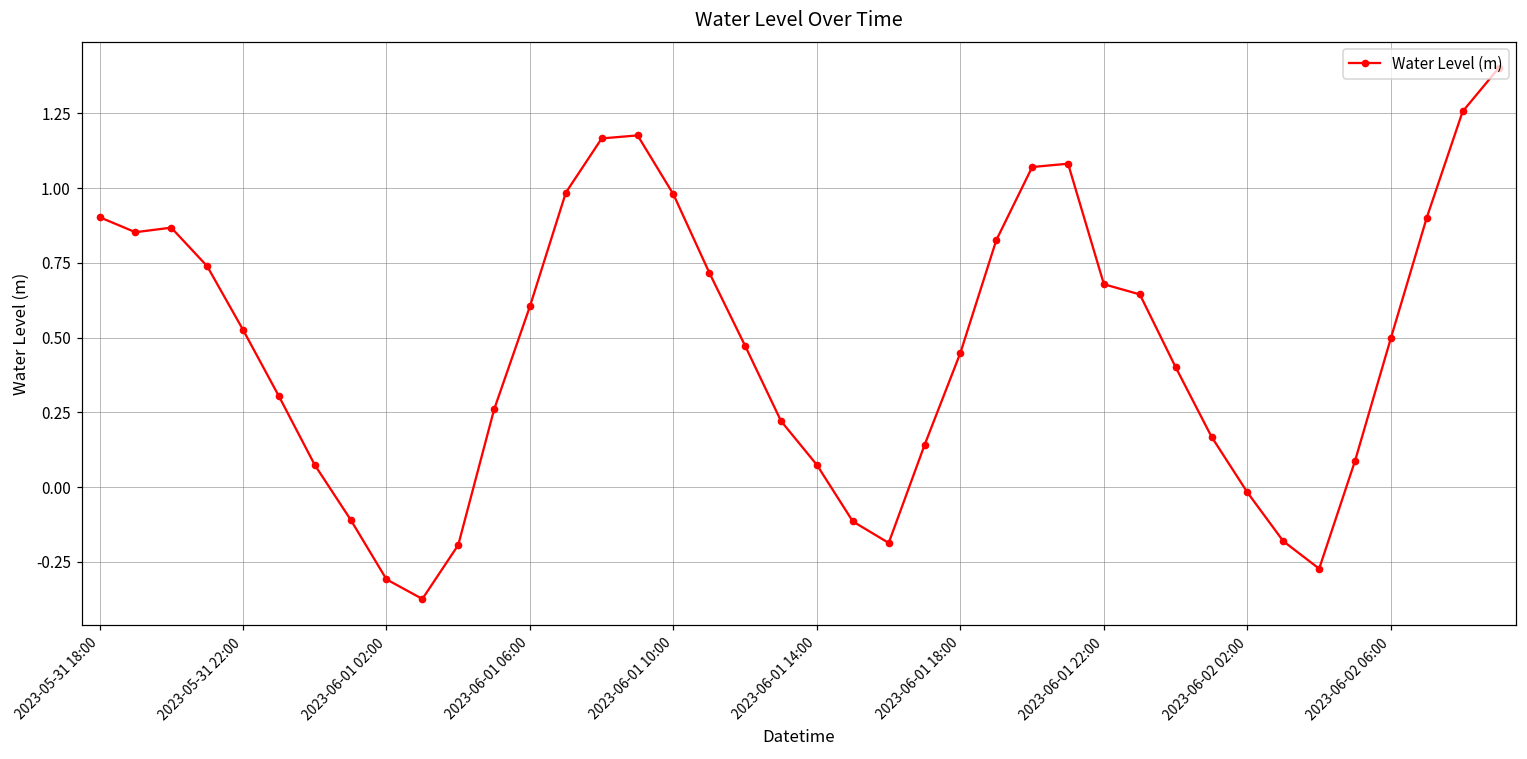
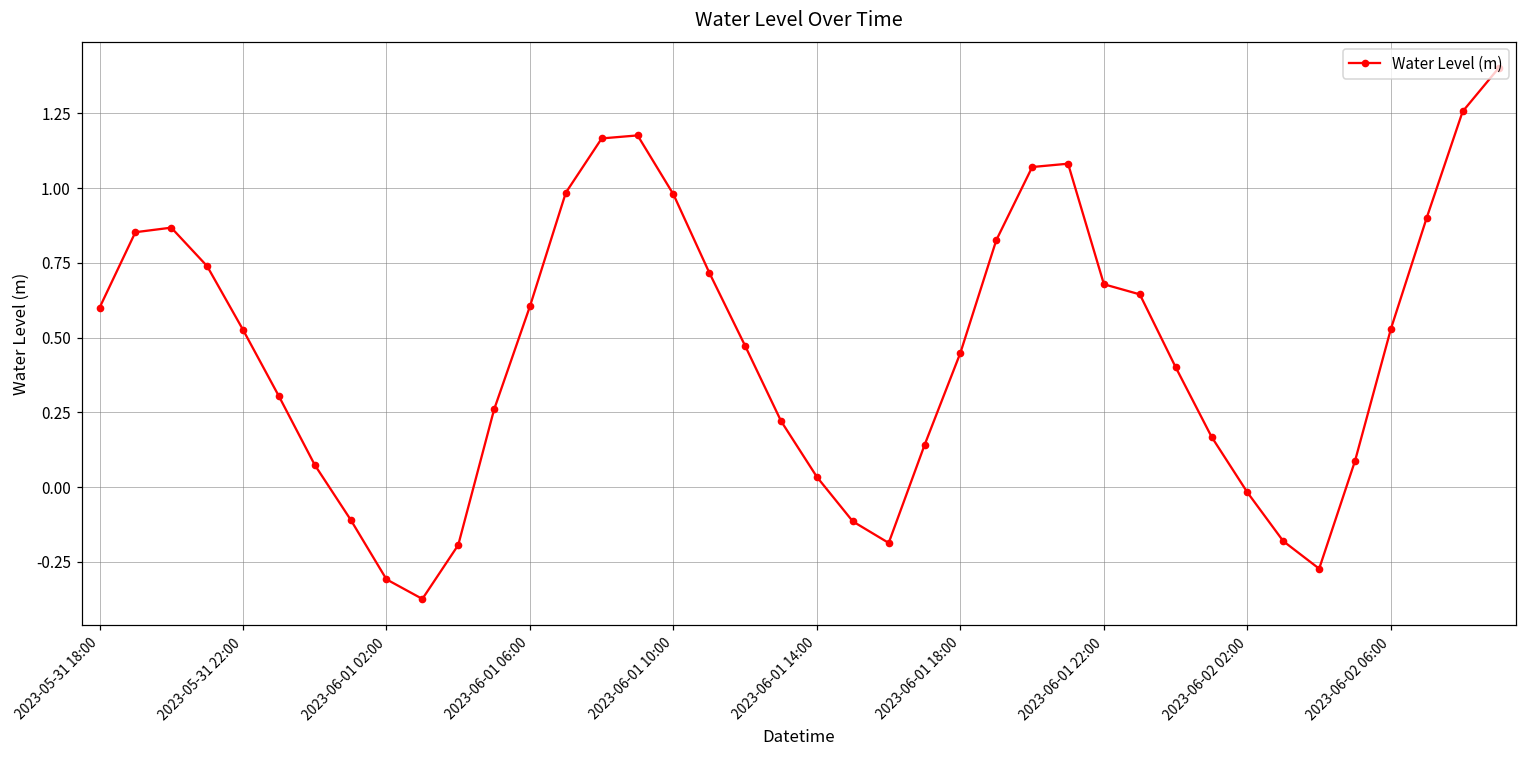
2023-05-31 18:00: 0.90 -> 0.60
2023-06-01 14:00: 0.07 -> 0.03
2023-06-02 06:00: 0.50 -> 0.53
